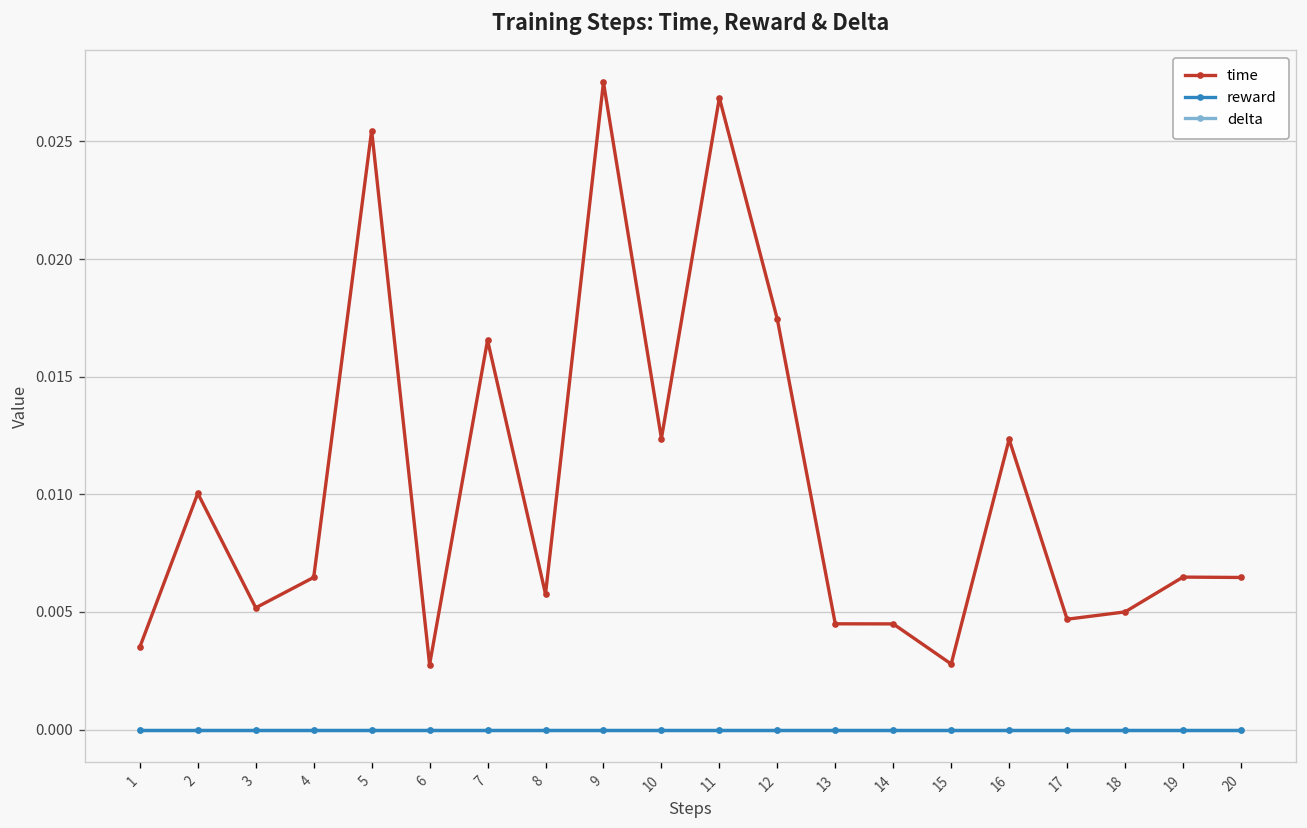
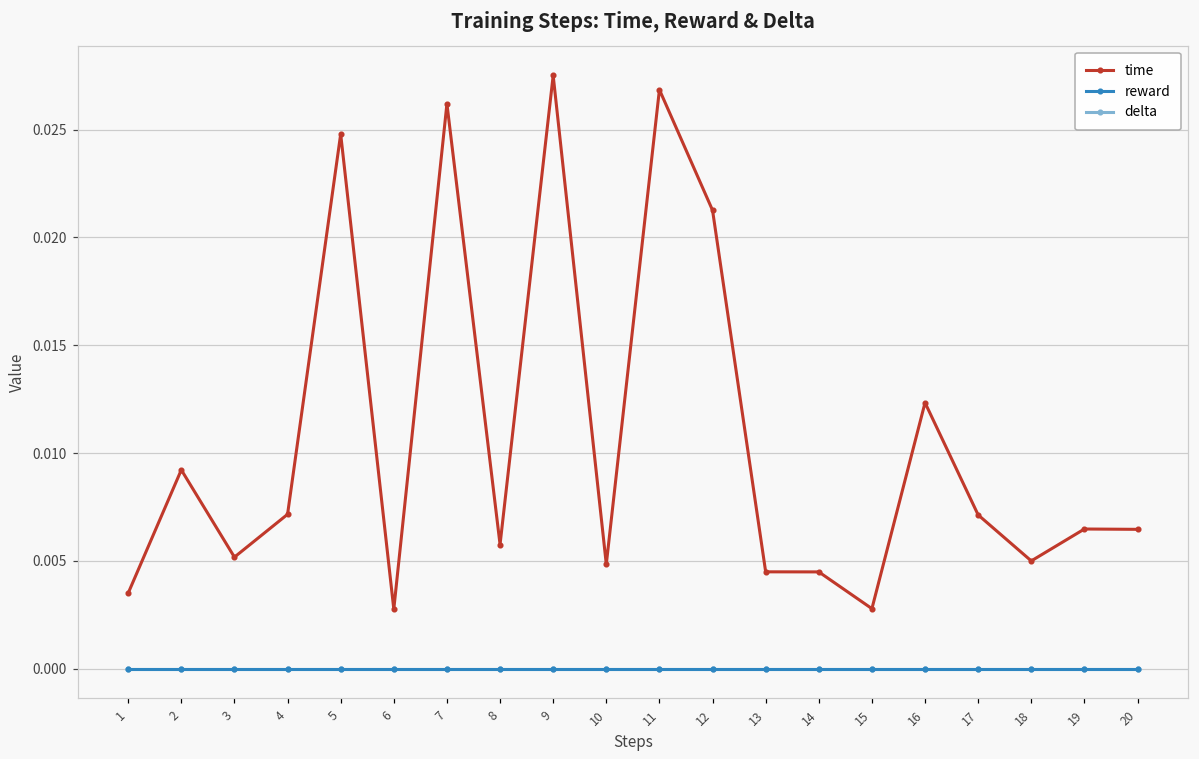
time, 2: 0.0100 -> 0.0092
time, 4: 0.0065 -> 0.0072
time, 5: 0.0255 -> 0.0248
time, 7: 0.0165 -> 0.0262
time, 10: 0.0124 -> 0.0048
time, 12: 0.0174 -> 0.0213
time, 17: 0.0047 -> 0.0071
